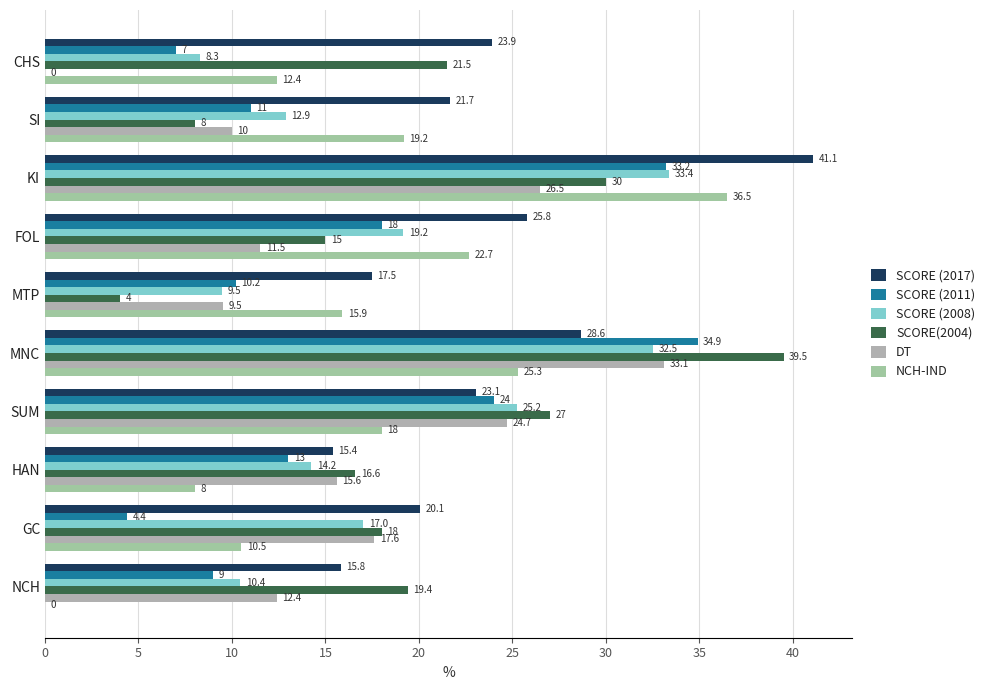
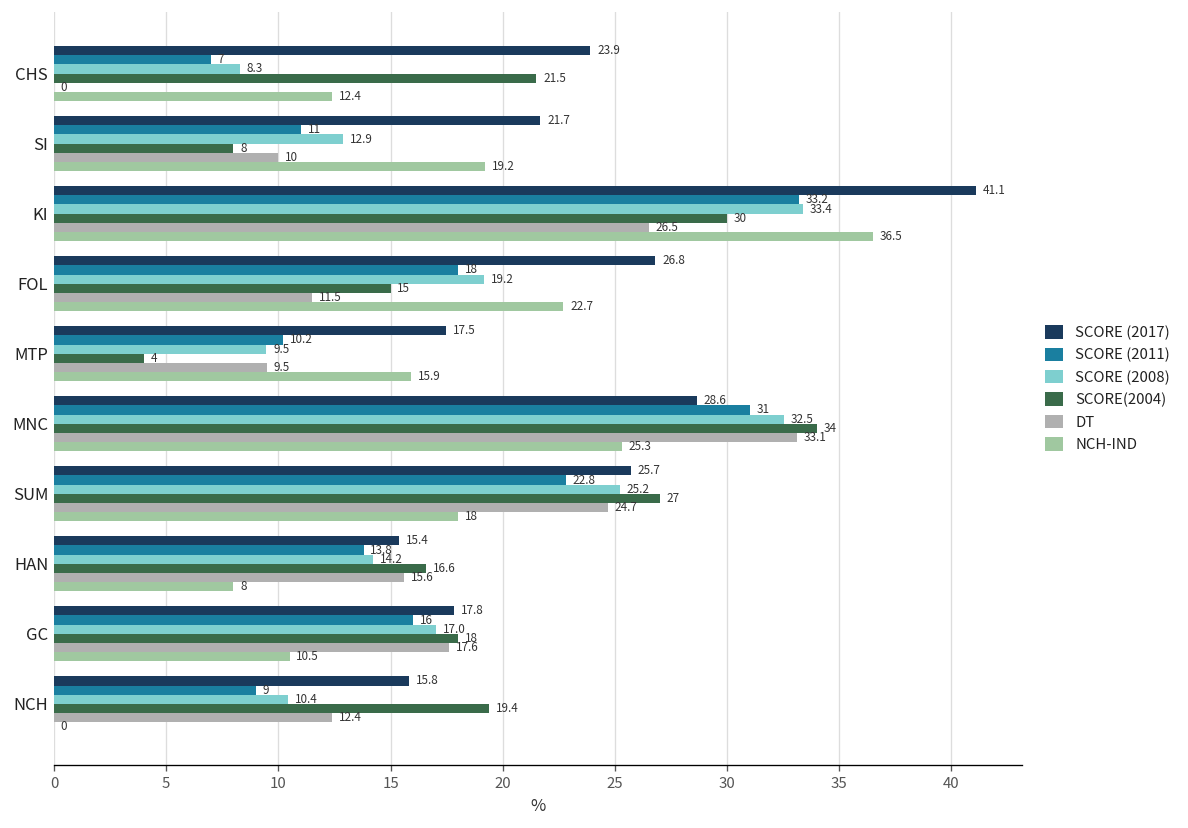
SCORE (2017), FOL: 25.8 -> 26.8
SCORE (2011), MNC: 34.9 -> 31
SCORE(2004), MNC: 39.5 -> 34
SCORE (2017), SUM: 23.1 -> 25.7
SCORE (2011), SUM: 24 -> 22.8
SCORE (2011), HAN: 13 -> 13.8
SCORE (2017), GC: 20.1 -> 17.8
SCORE (2011), GC: 4.4 -> 16
